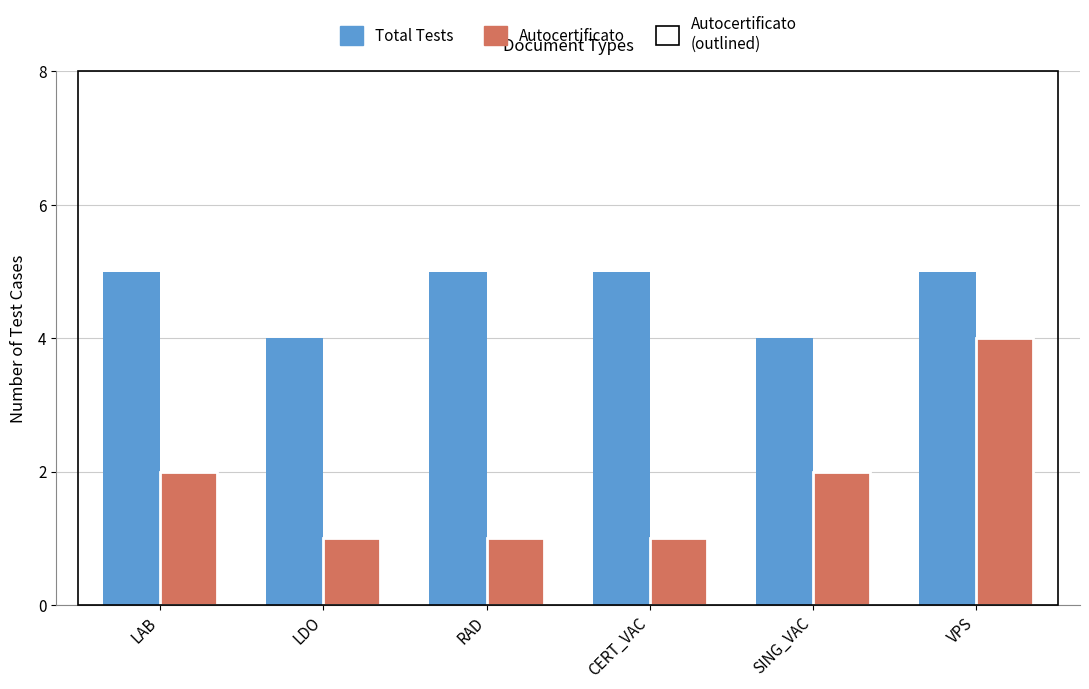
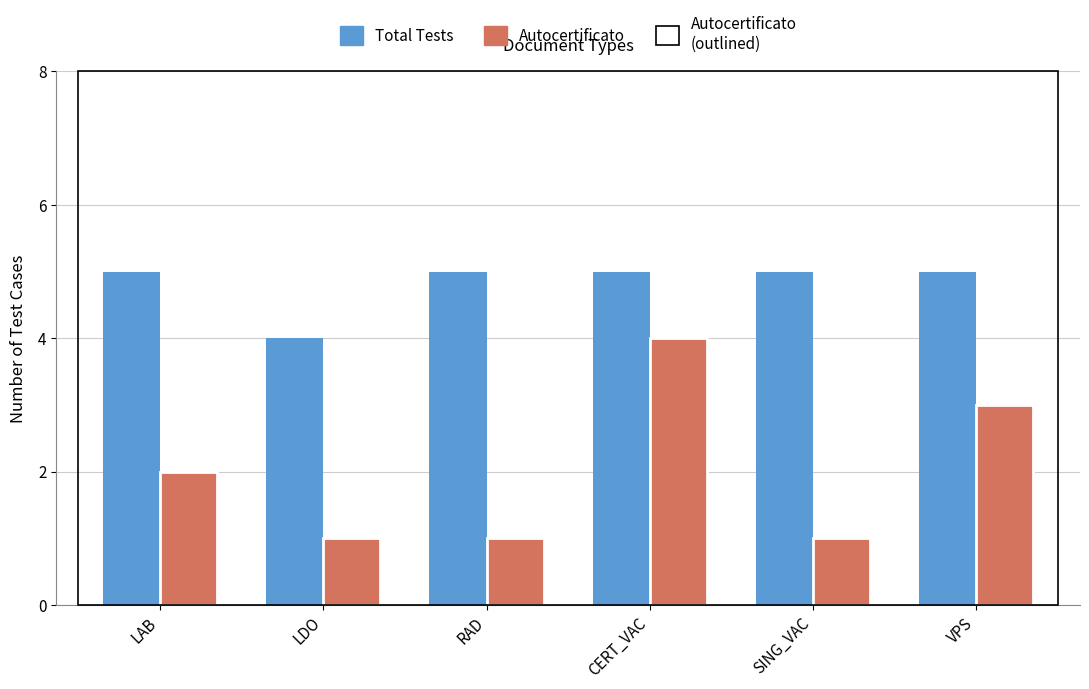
Autocertificato, CERT_VAC: 1 -> 4
Total Tests, SING_VAC: 4 -> 5
Autocertificato, SING_VAC: 2 -> 1
Autocertificato, VPS: 4 -> 3
